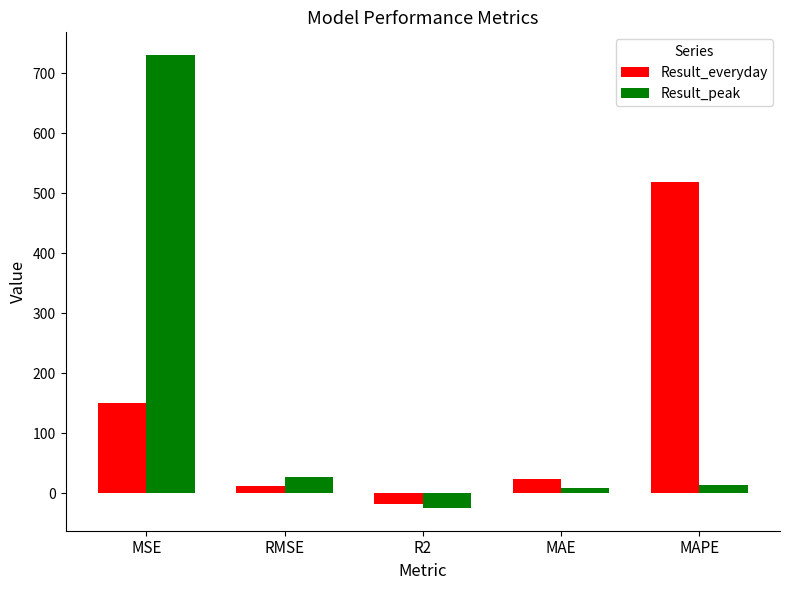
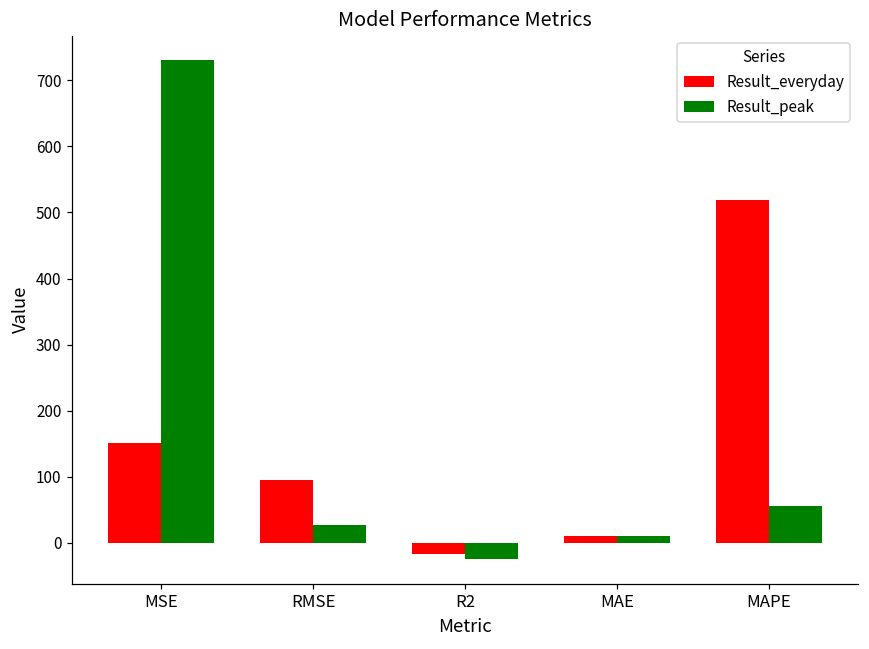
Result_everyday, RMSE: 10 -> 90
Result_everyday, MAE: 20 -> 10
Result_peak, MAPE: 10 -> 60
